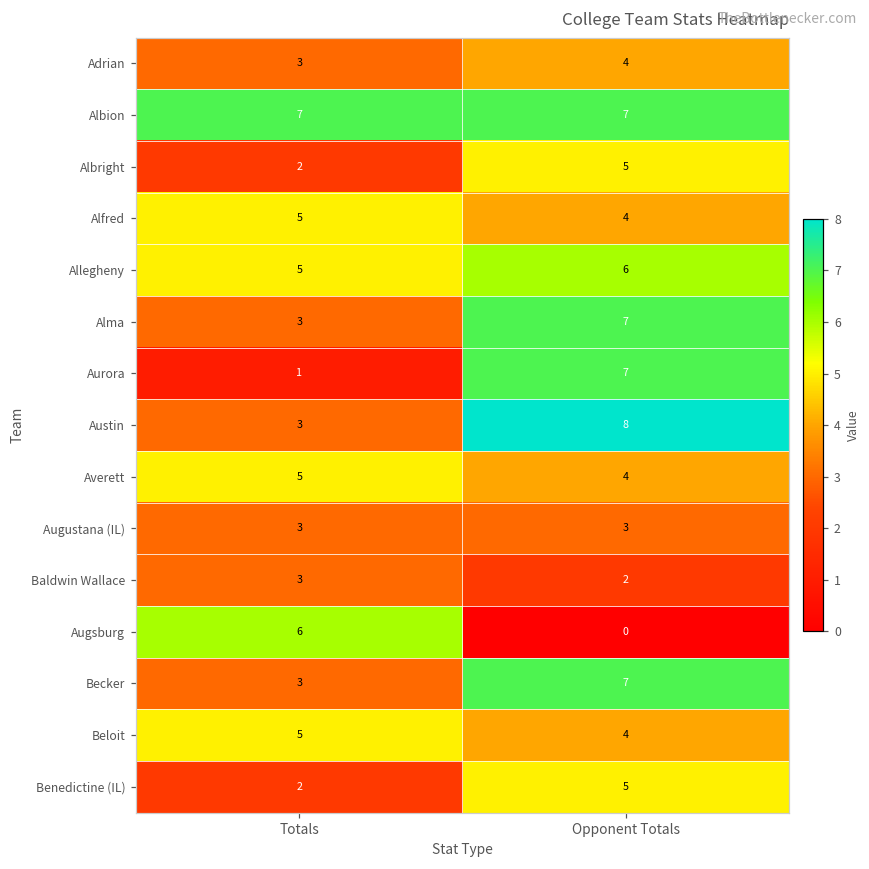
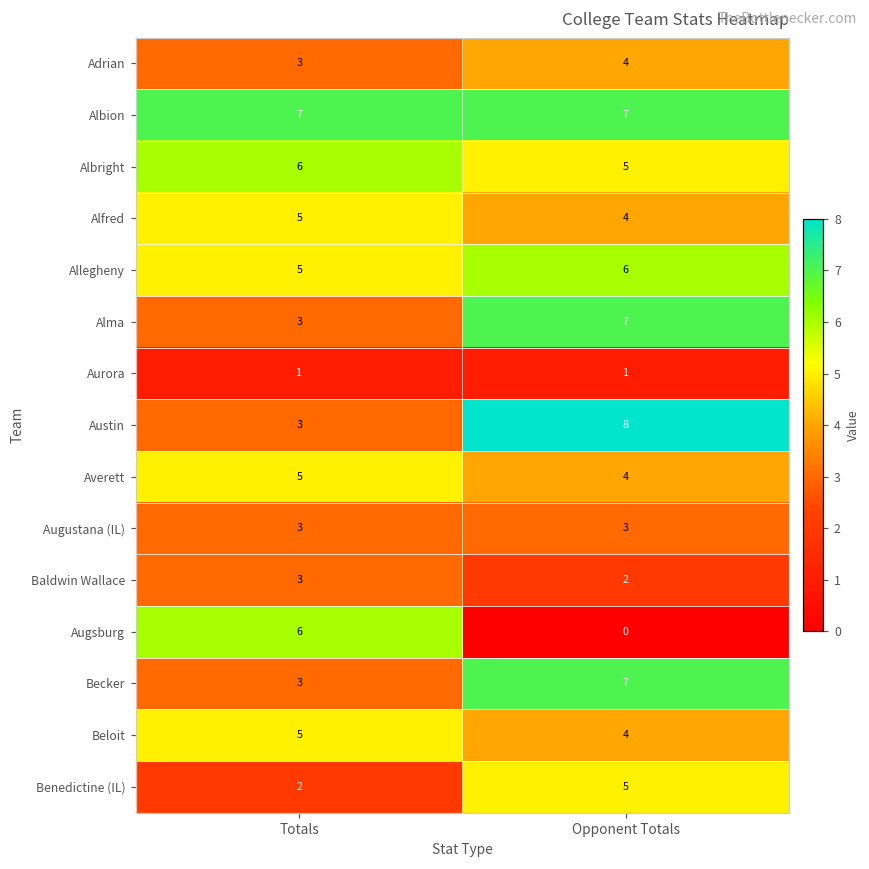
Albright, Totals: 2 -> 6
Aurora, Opponent Totals: 7 -> 1
